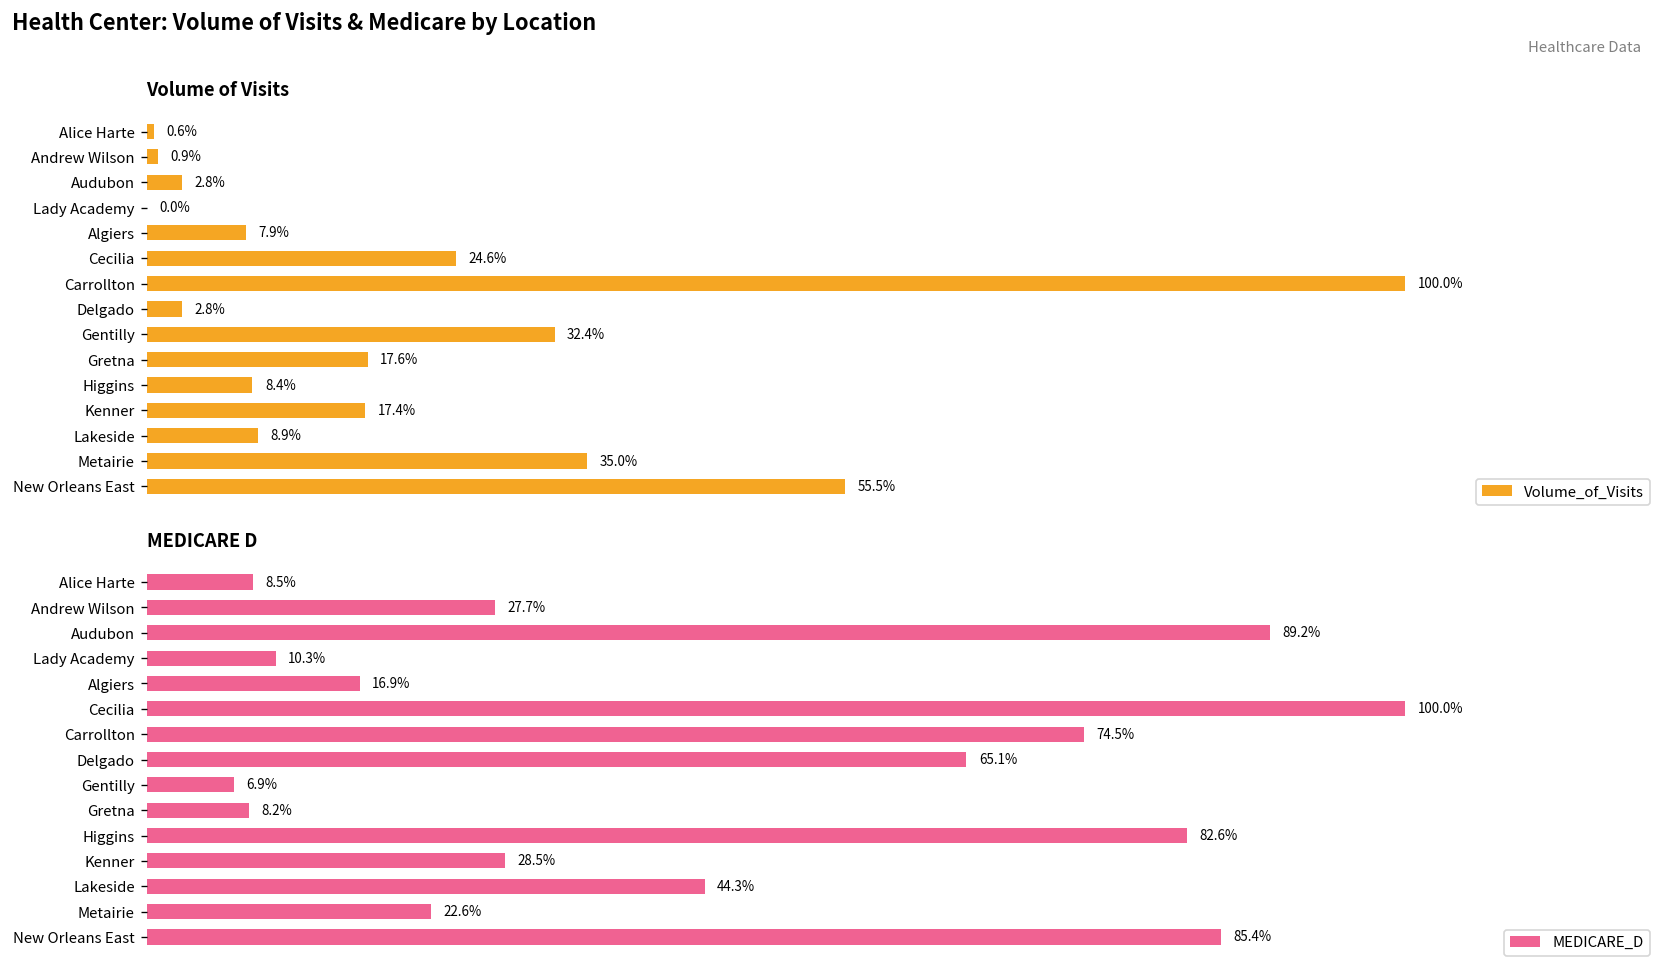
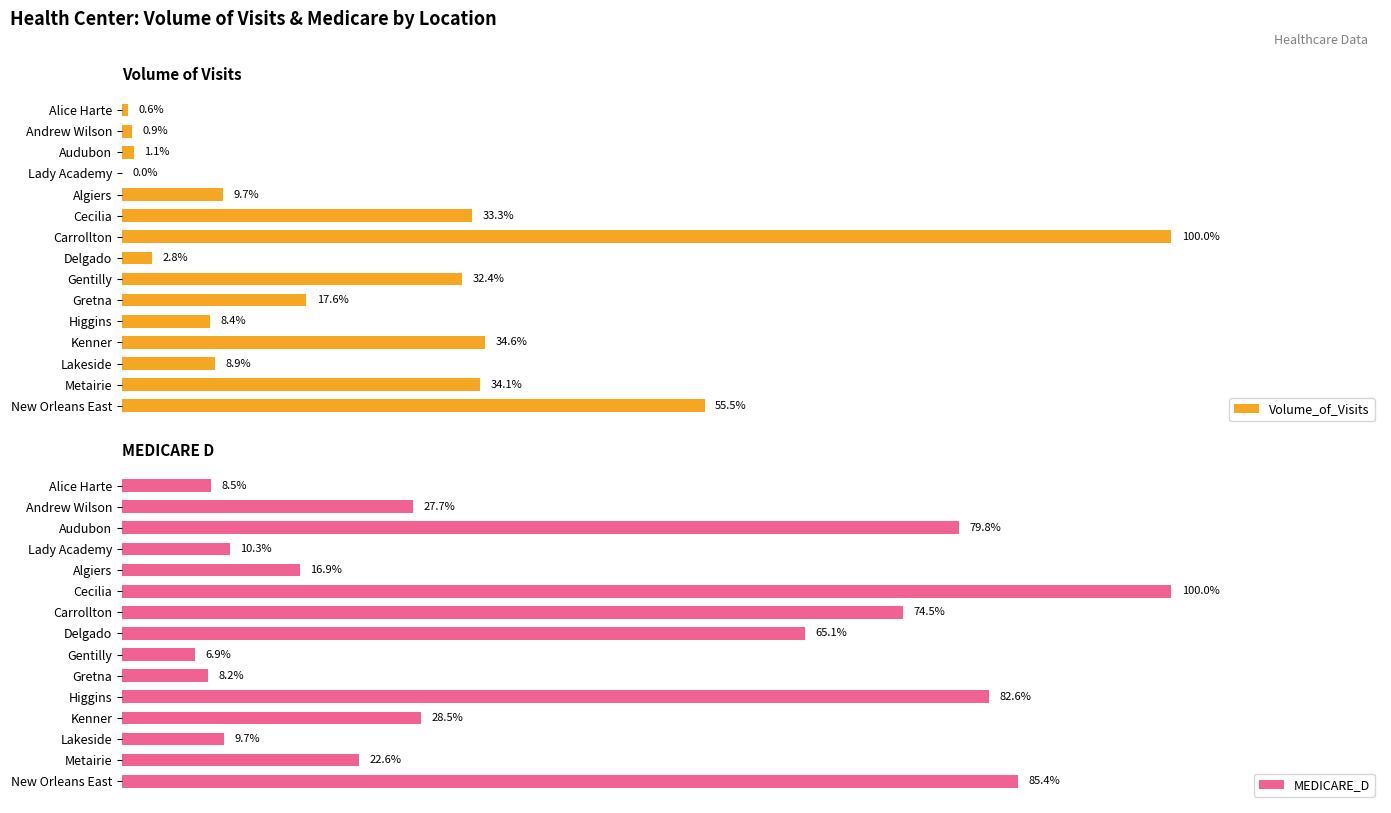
Volume of Visits, Audubon: 2.8% -> 1.1%
Volume of Visits, Algiers: 7.9% -> 9.7%
Volume of Visits, Cecilia: 24.6% -> 33.3%
Volume of Visits, Kenner: 17.4% -> 34.6%
Volume of Visits, Metairie: 35.0% -> 34.1%
MEDICARE D, Audubon: 89.2% -> 79.8%
MEDICARE D, Lakeside: 44.3% -> 9.7%
